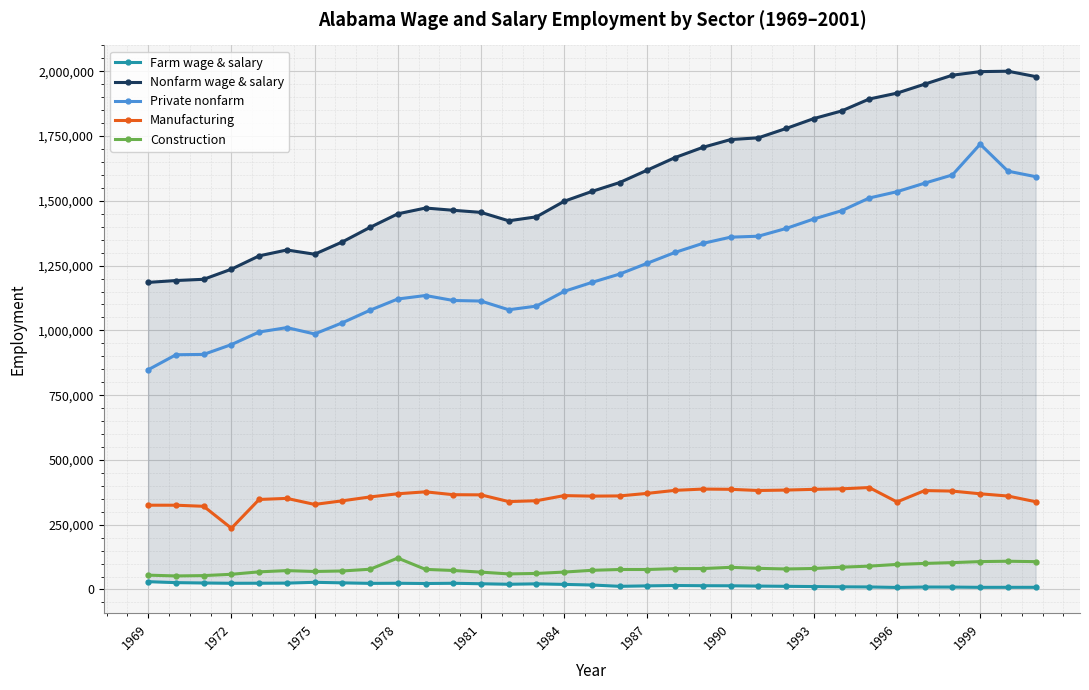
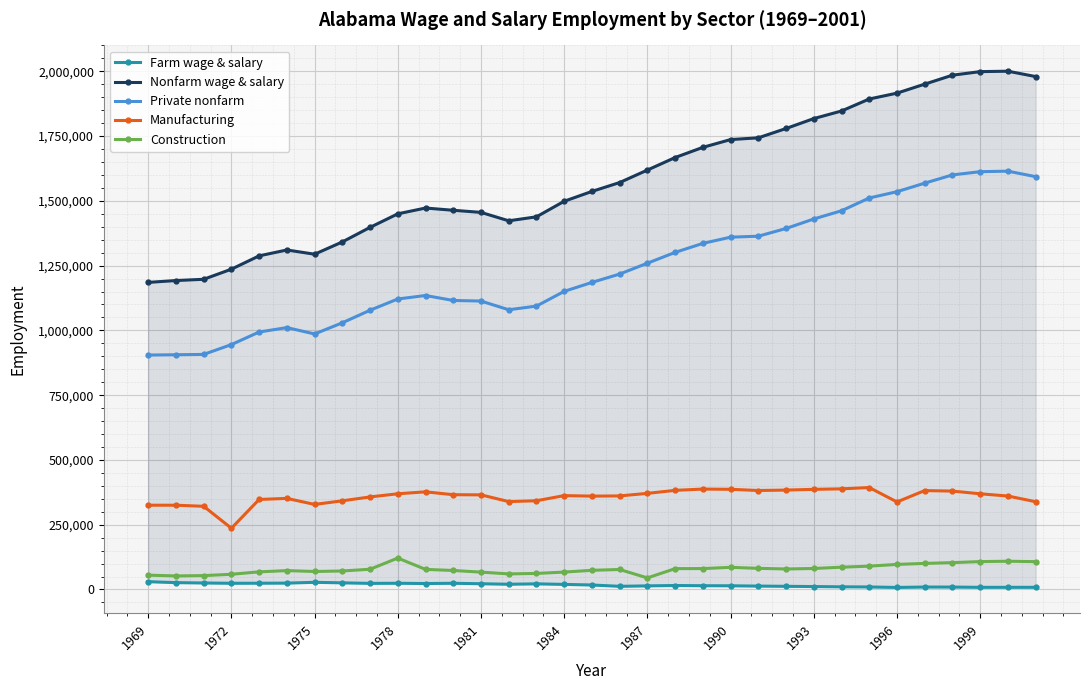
Private nonfarm, 1969: 850,000 -> 900,000
Construction, 1987: 80,000 -> 40,000
Private nonfarm, 1999: 1,720,000 -> 1,610,000
